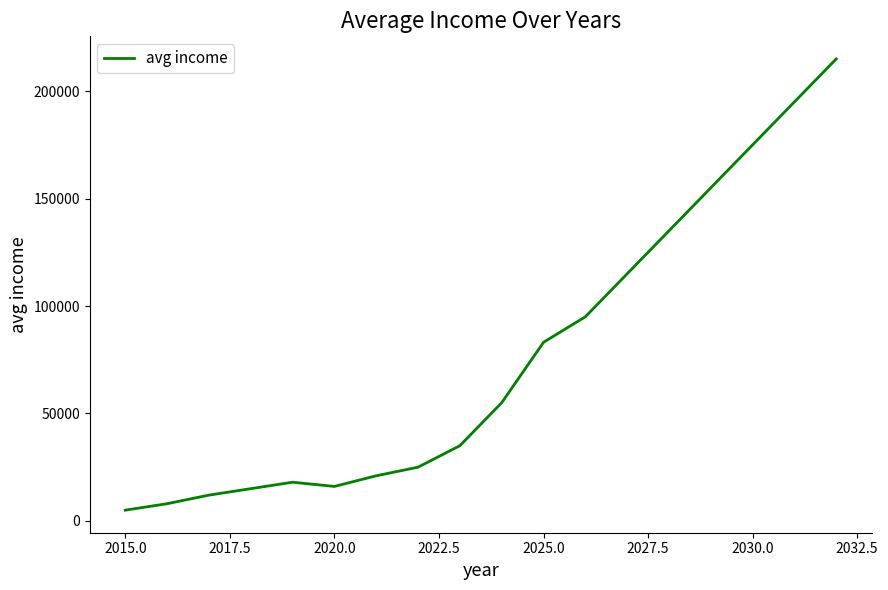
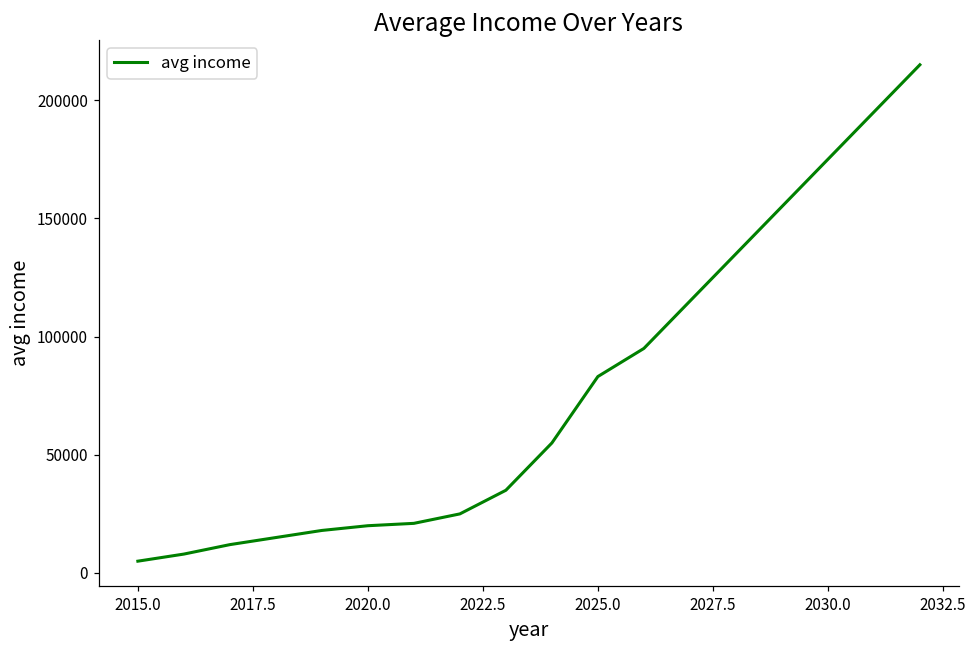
2020.0: 16000 -> 20000
